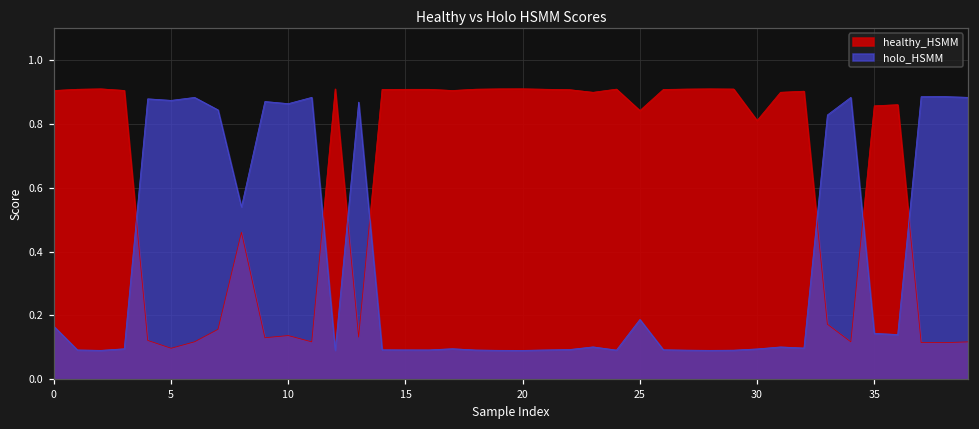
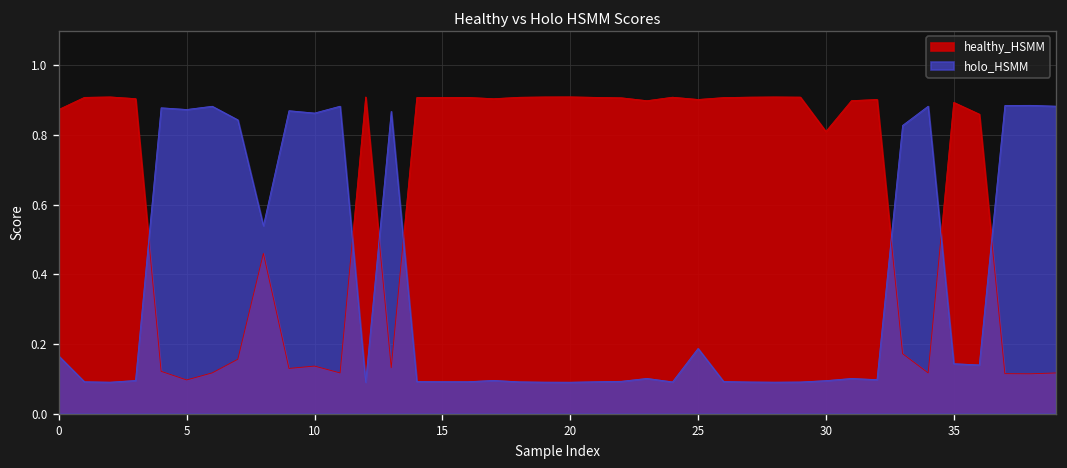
healthy_HSMM, 0: 0.90 -> 0.87
healthy_HSMM, 25: 0.84 -> 0.90
healthy_HSMM, 35: 0.86 -> 0.89
